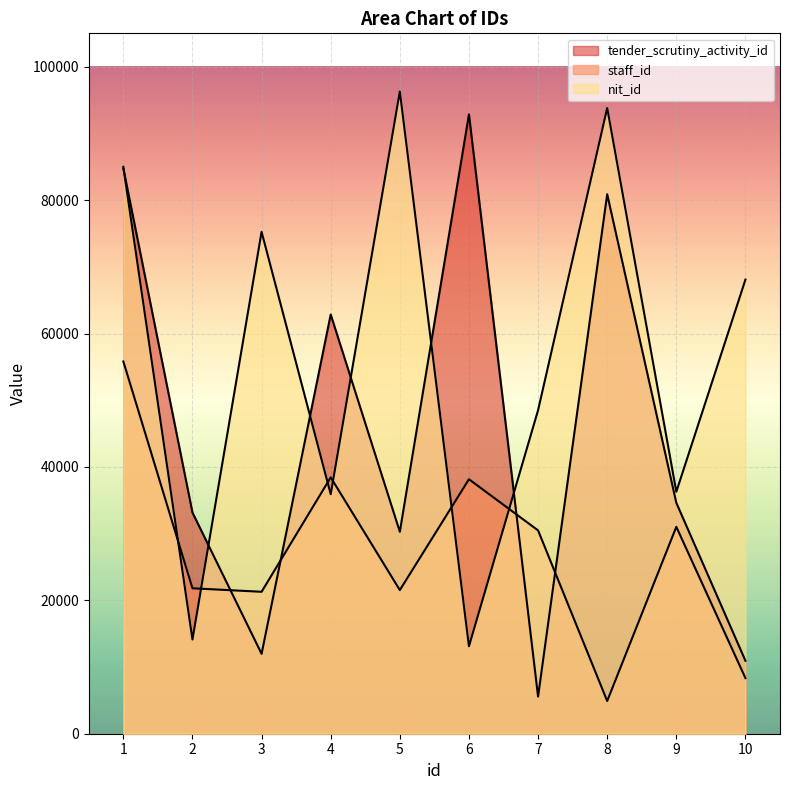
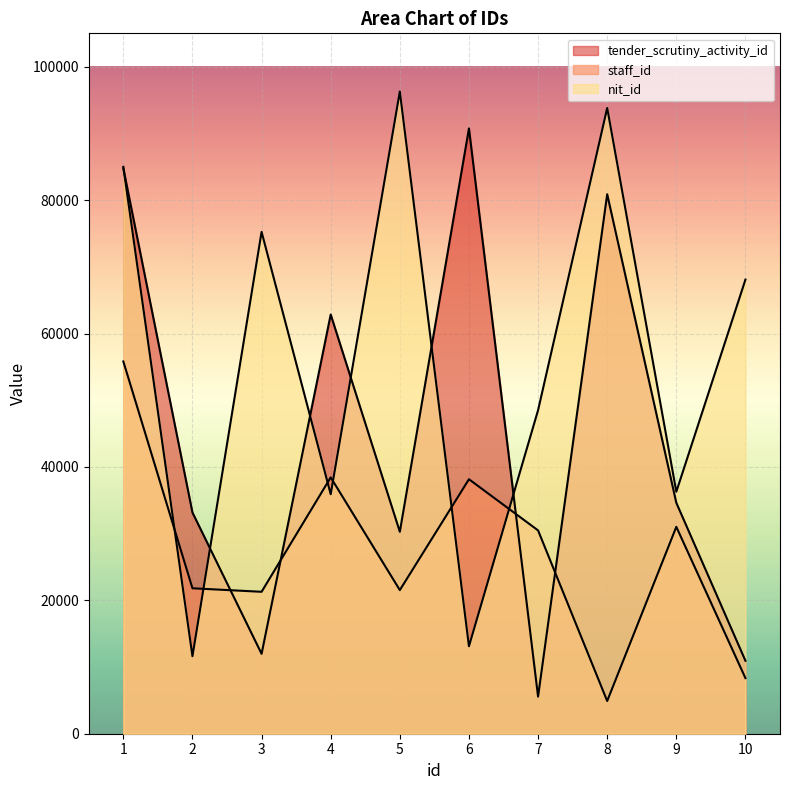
nit_id, 2: 14000 -> 12000
tender_scrutiny_activity_id, 6: 93000 -> 91000
